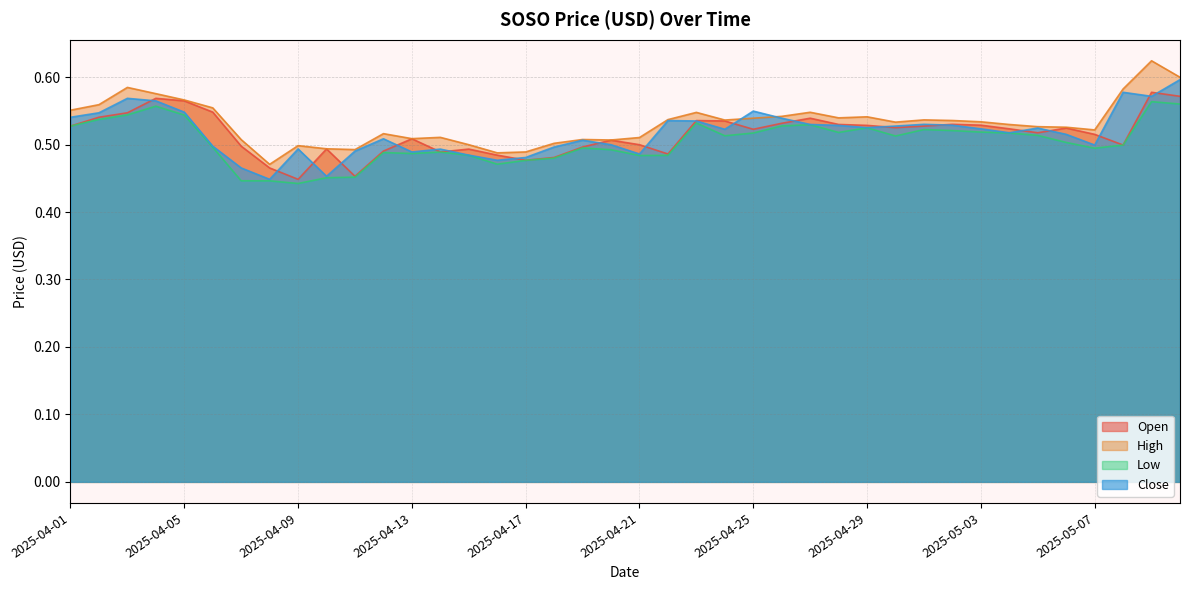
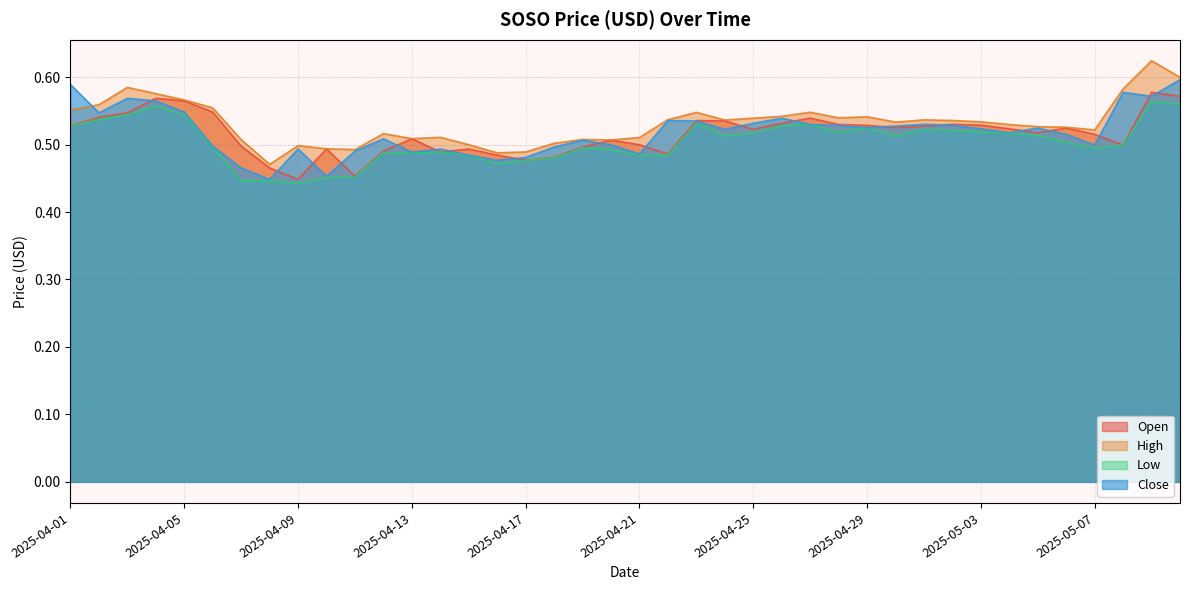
Close, 2025-04-01: 0.54 -> 0.59
Close, 2025-04-25: 0.55 -> 0.53
